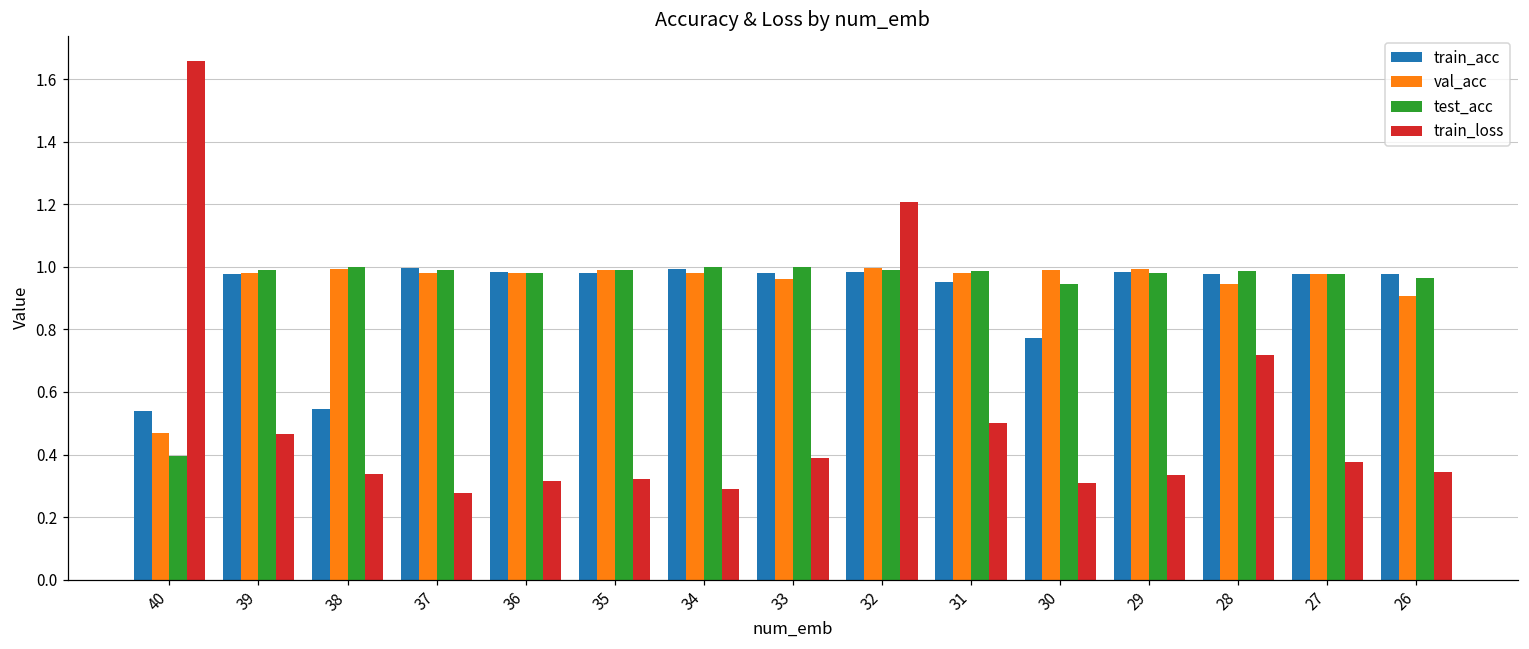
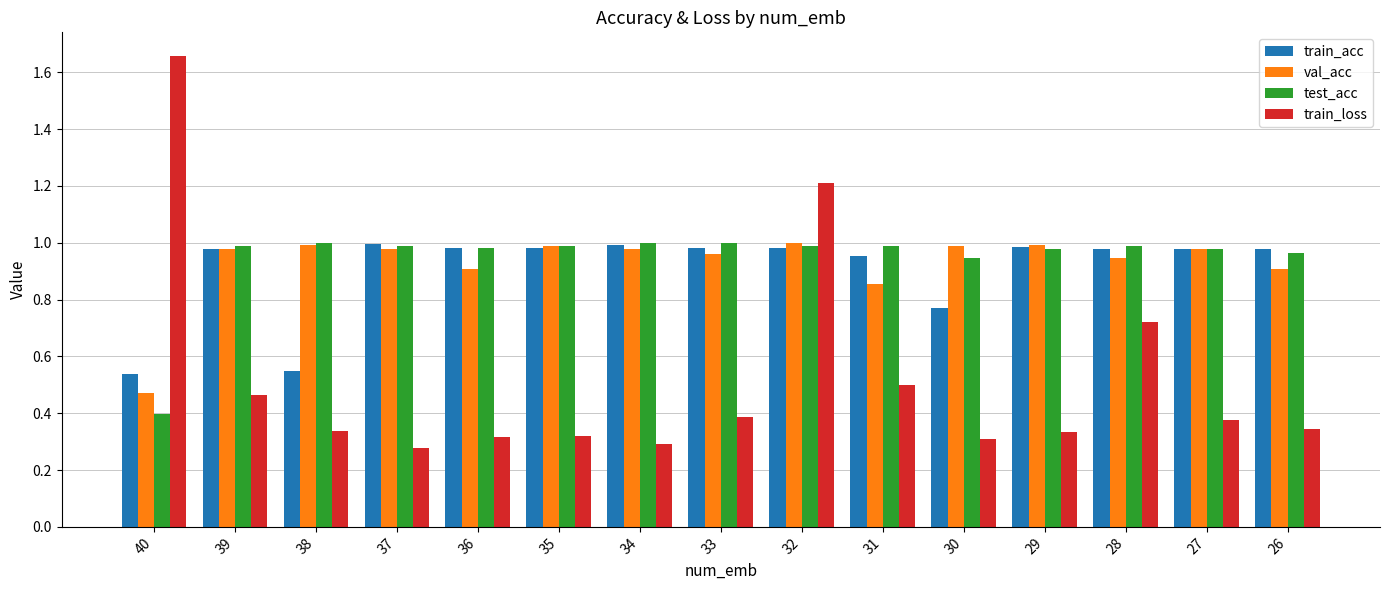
val_acc, 36: 0.98 -> 0.91
val_acc, 31: 0.98 -> 0.85
